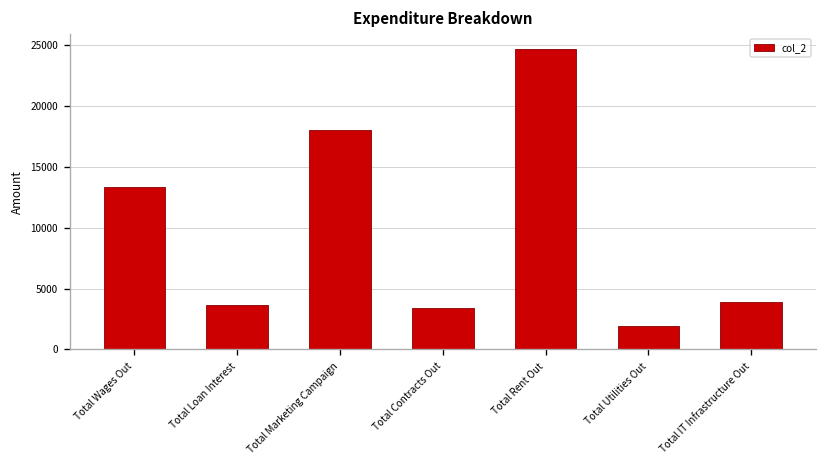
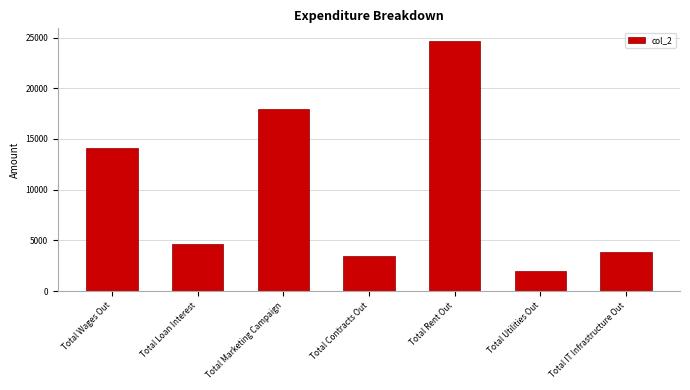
Total Wages Out: 13300 -> 14200
Total Loan Interest: 3700 -> 4600
